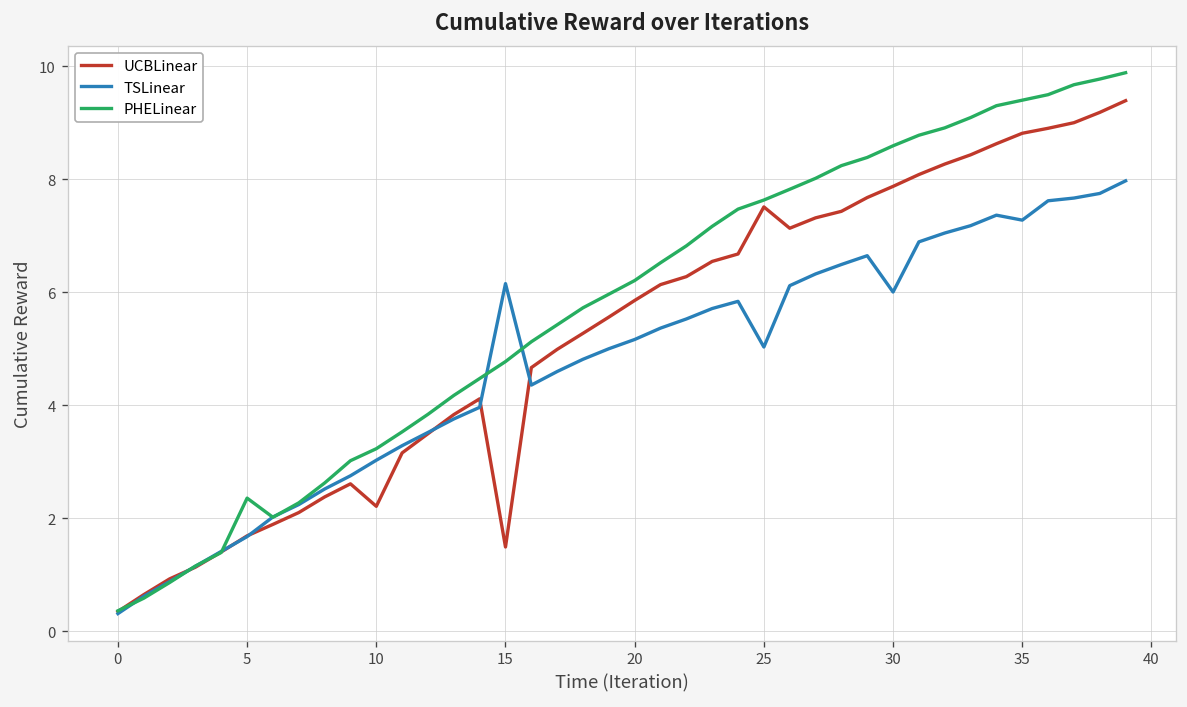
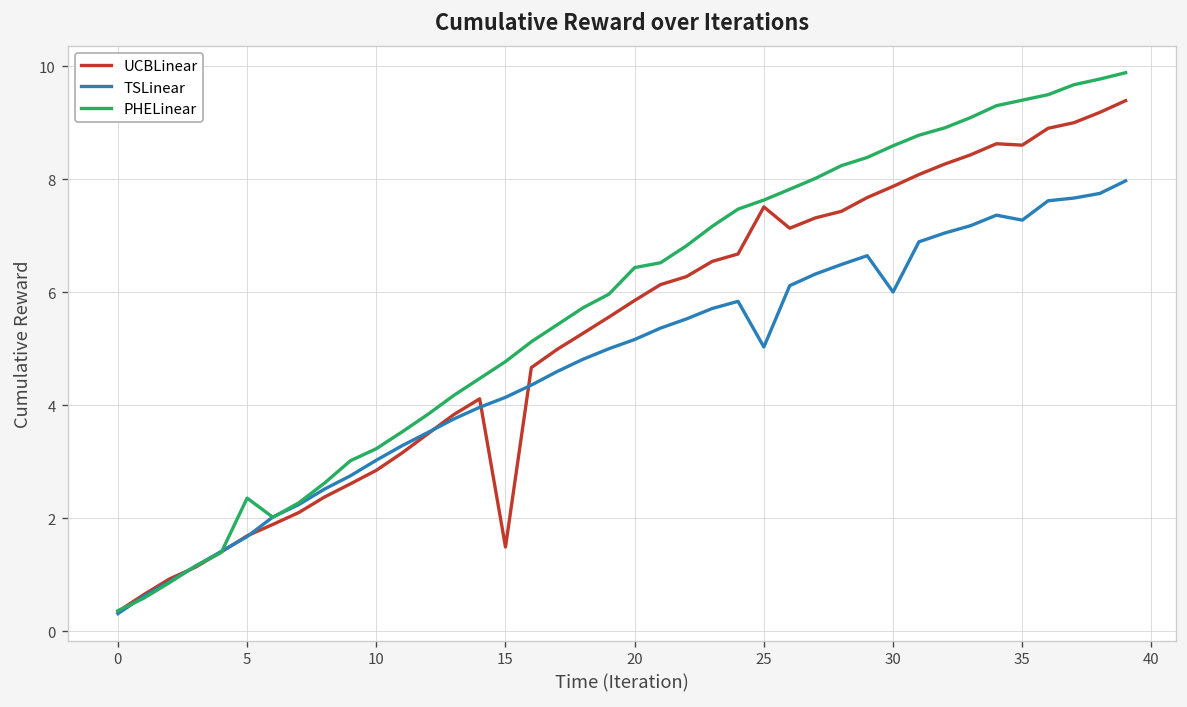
UCBLinear, 10: 2.2 -> 2.9
TSLinear, 15: 6.2 -> 4.1
PHELinear, 20: 6.2 -> 6.4
UCBLinear, 35: 8.8 -> 8.6
